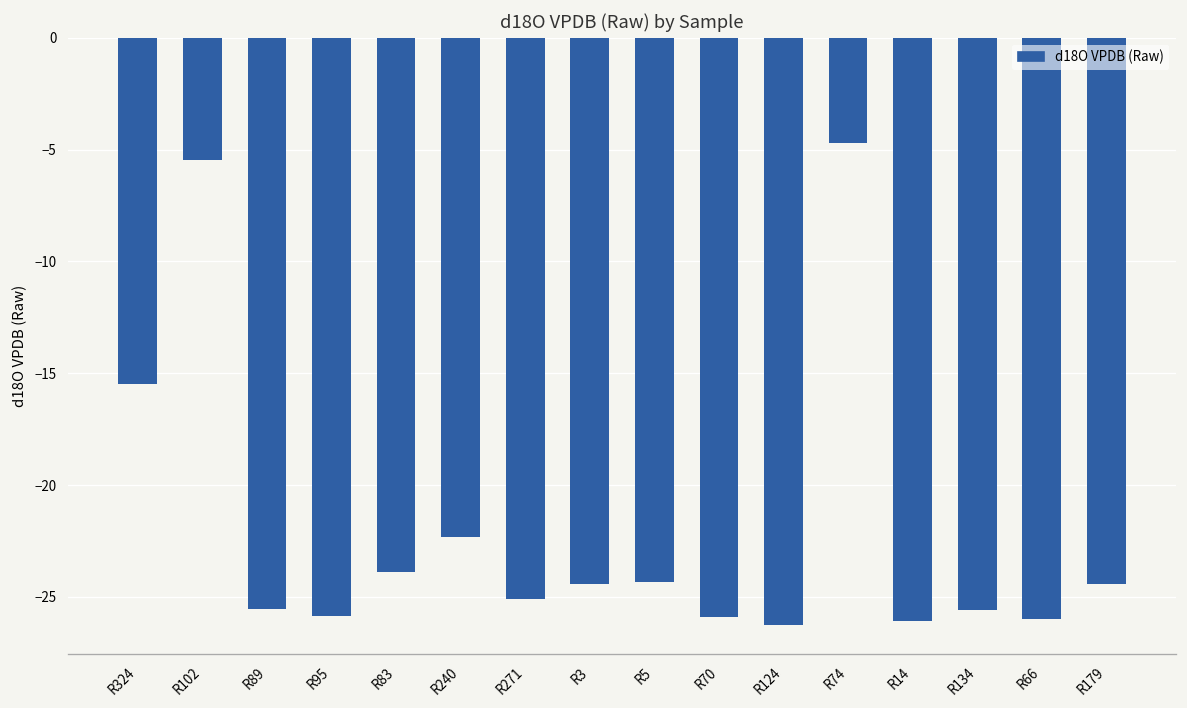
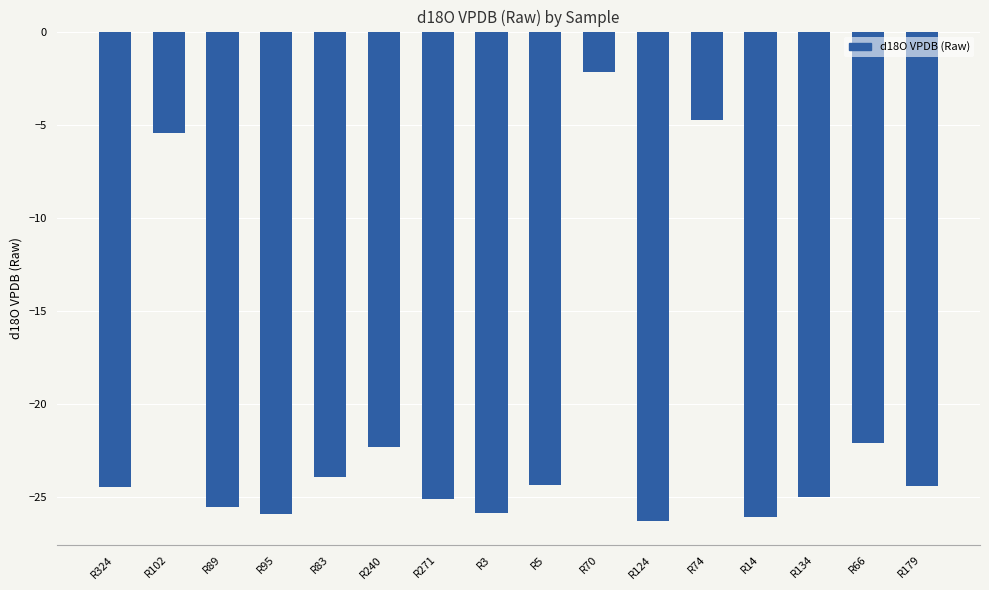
R324: -15.5 -> -24.5
R3: -24.4 -> -25.9
R70: -25.9 -> -2.2
R134: -25.6 -> -25.0
R66: -26.0 -> -22.1
